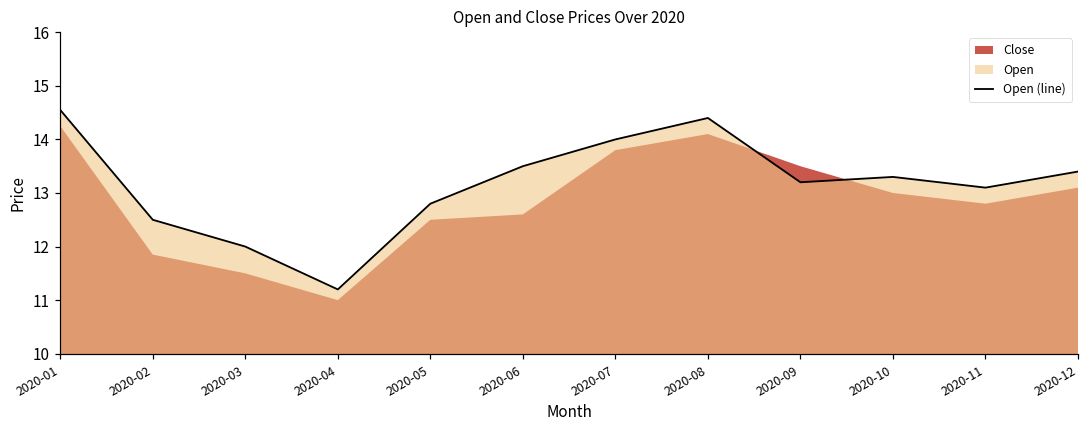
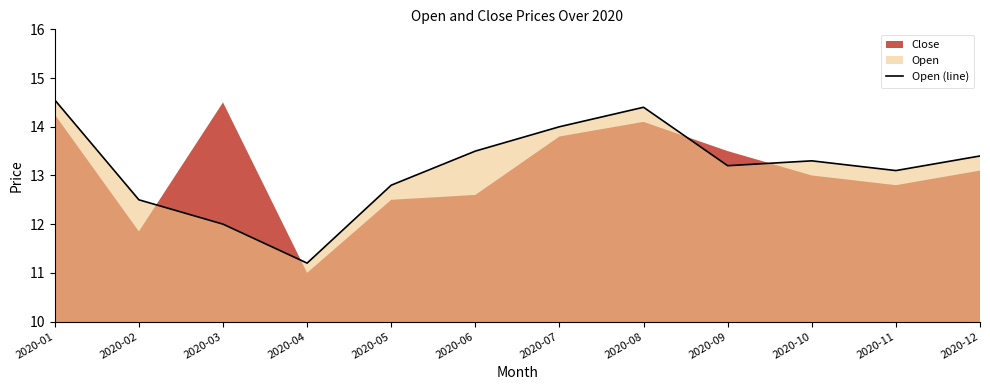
Close, 2020-03: 11.5 -> 14.5
